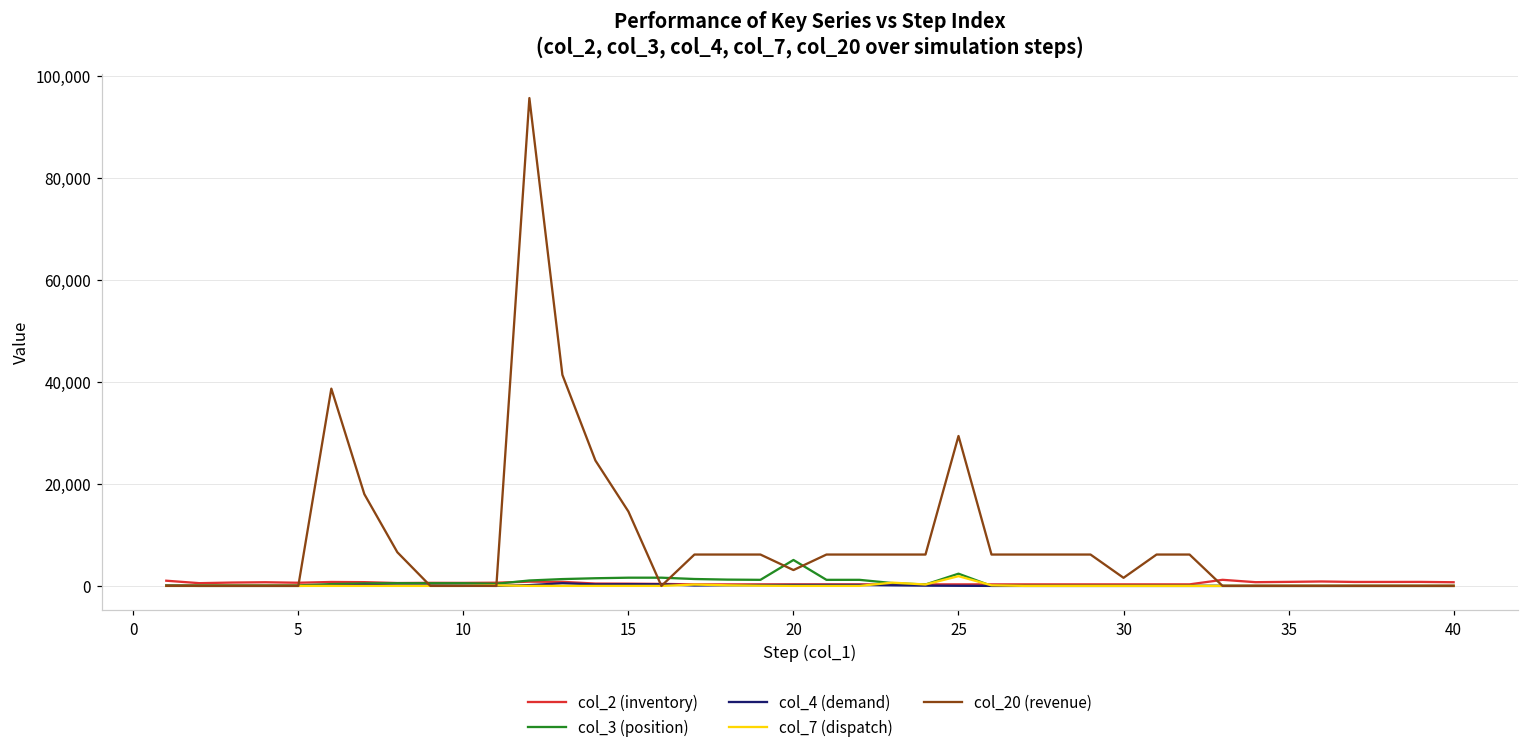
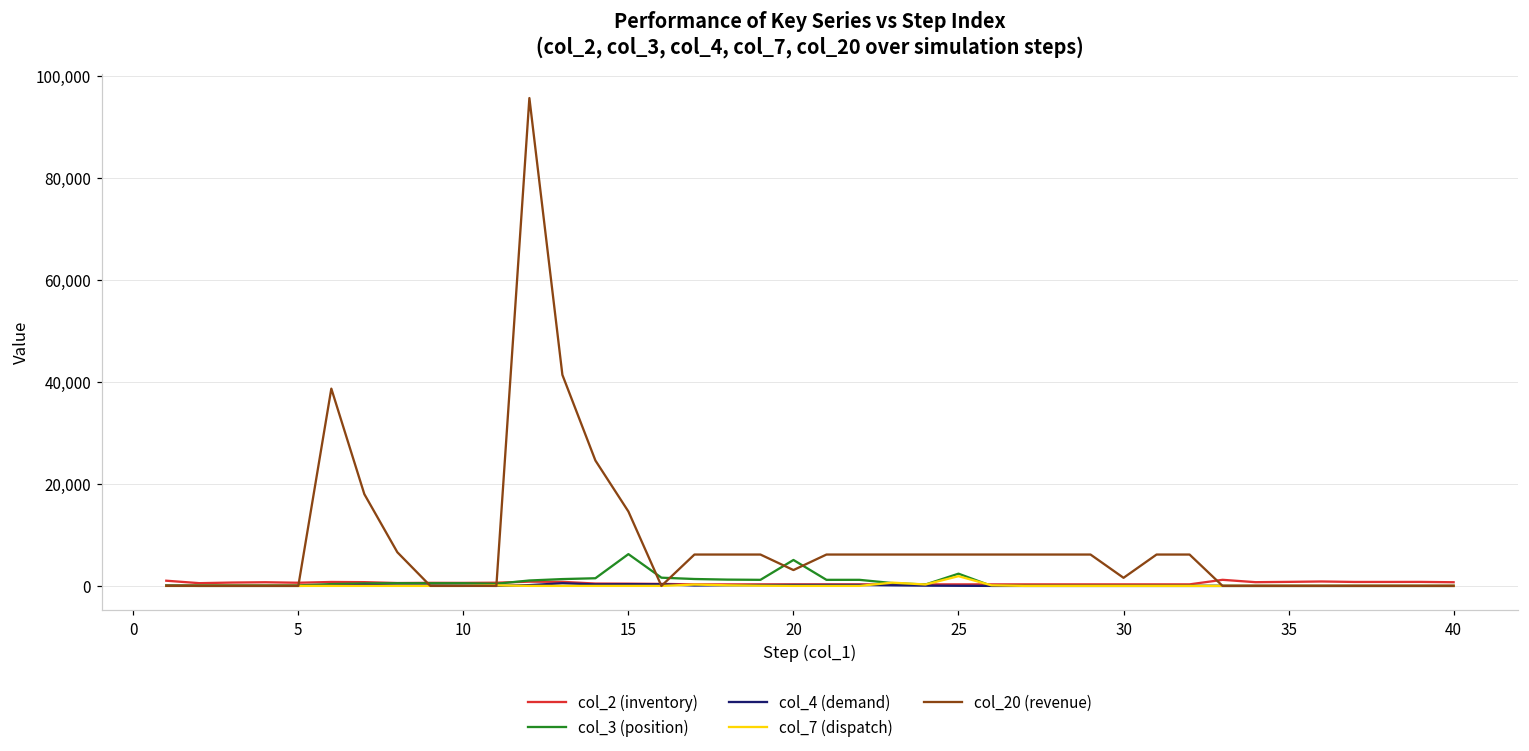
col_3 (position), 15: 2,000 -> 6,000
col_20 (revenue), 25: 29,000 -> 6,000
